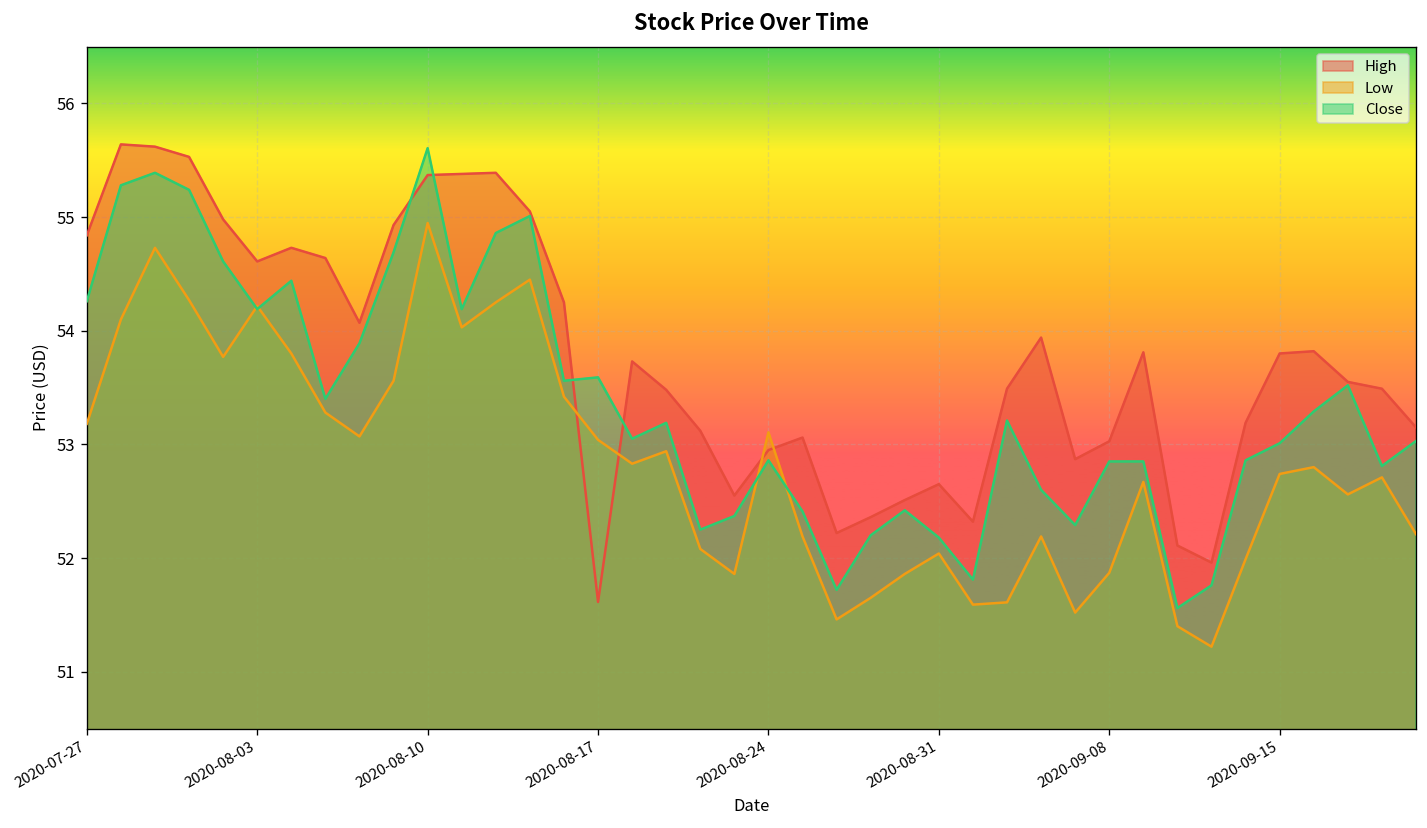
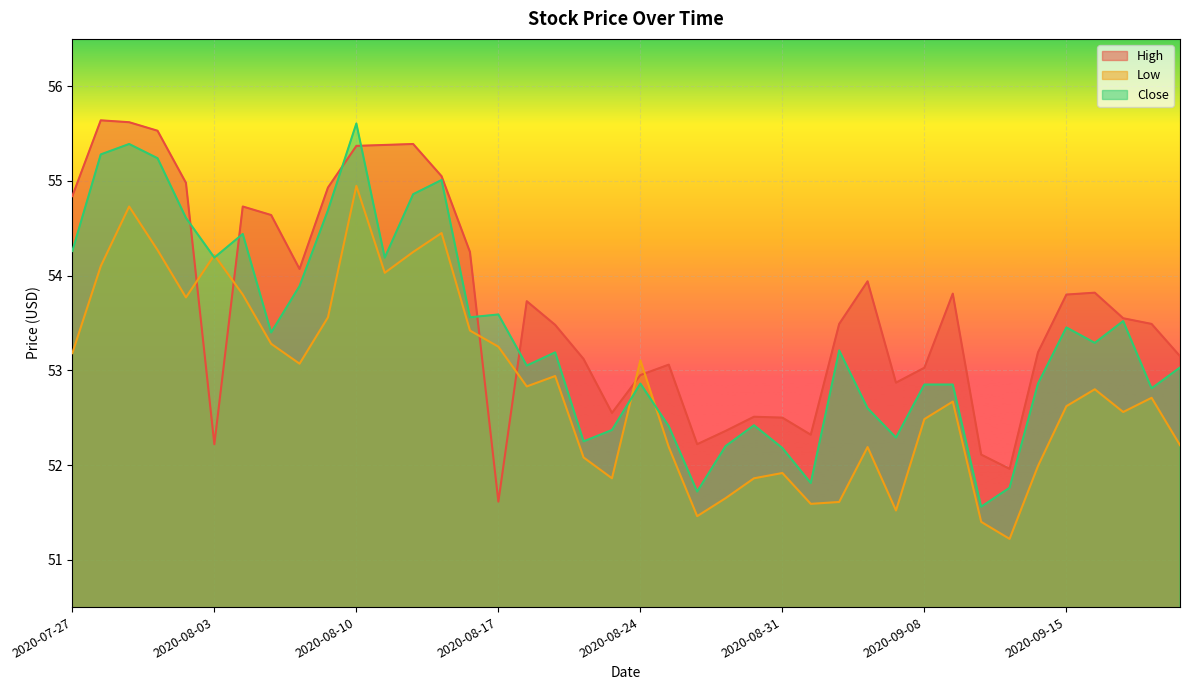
High, 2020-08-03: 54.6 -> 52.2
Low, 2020-08-17: 53.0 -> 53.3
High, 2020-08-31: 52.7 -> 52.5
Low, 2020-08-31: 52.0 -> 51.9
Low, 2020-09-08: 51.9 -> 52.5
Low, 2020-09-15: 52.7 -> 52.6
Close, 2020-09-15: 53.0 -> 53.5
